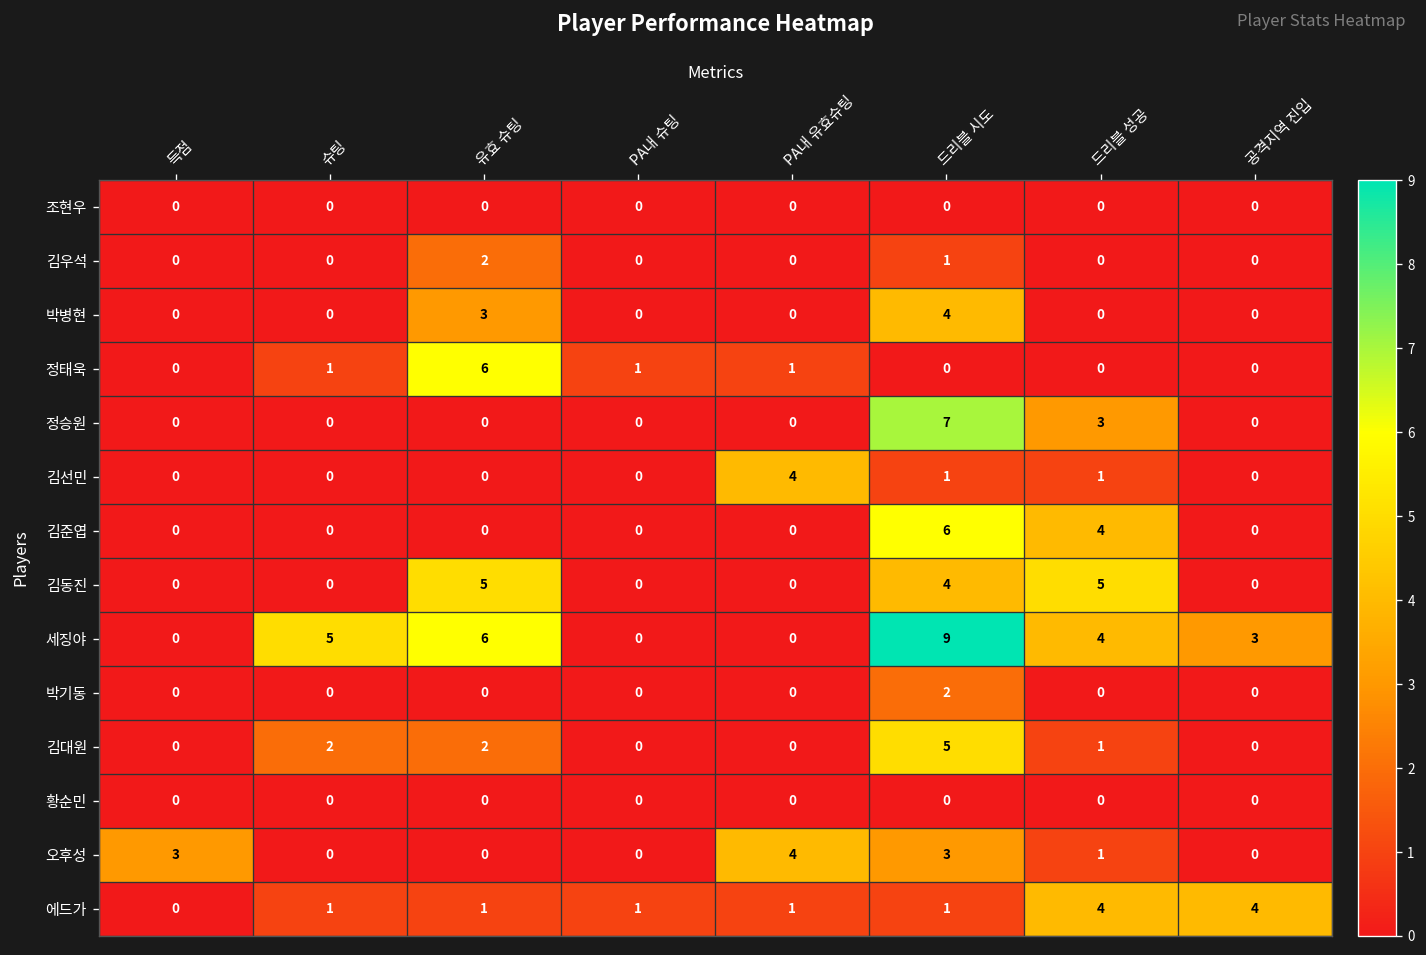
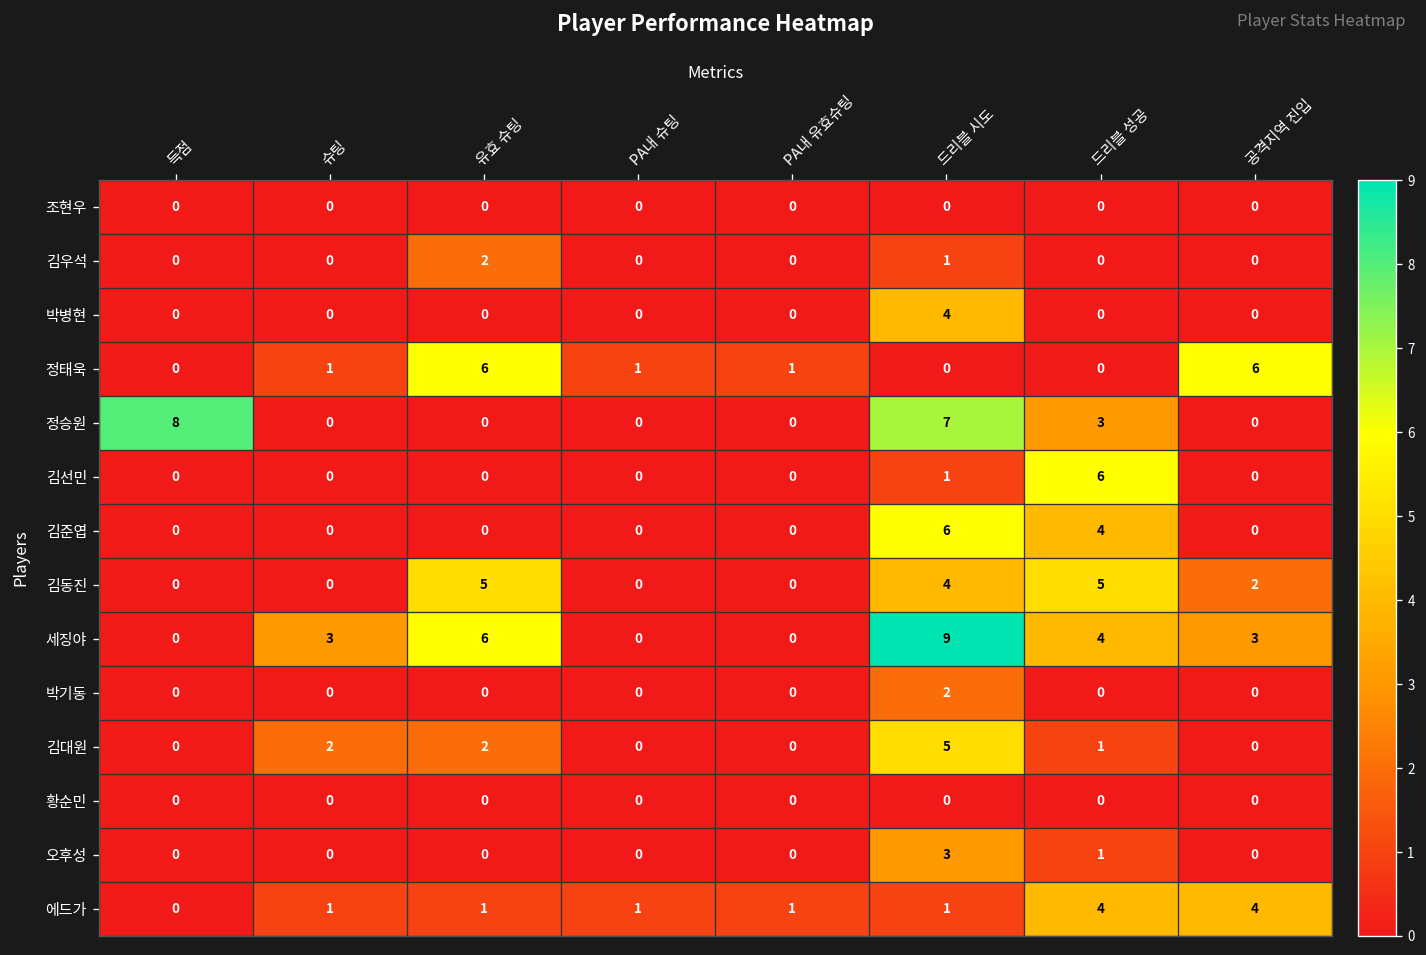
박병현, 유효 슈팅: 3 -> 0
정태욱, 공격지역 진입: 0 -> 6
정승원, 득점: 0 -> 8
김선민, PA내 유효슈팅: 4 -> 0
김선민, 드리블 성공: 1 -> 6
김동진, 공격지역 진입: 0 -> 2
세징야, 슈팅: 5 -> 3
오후성, 득점: 3 -> 0
오후성, PA내 유효슈팅: 4 -> 0
